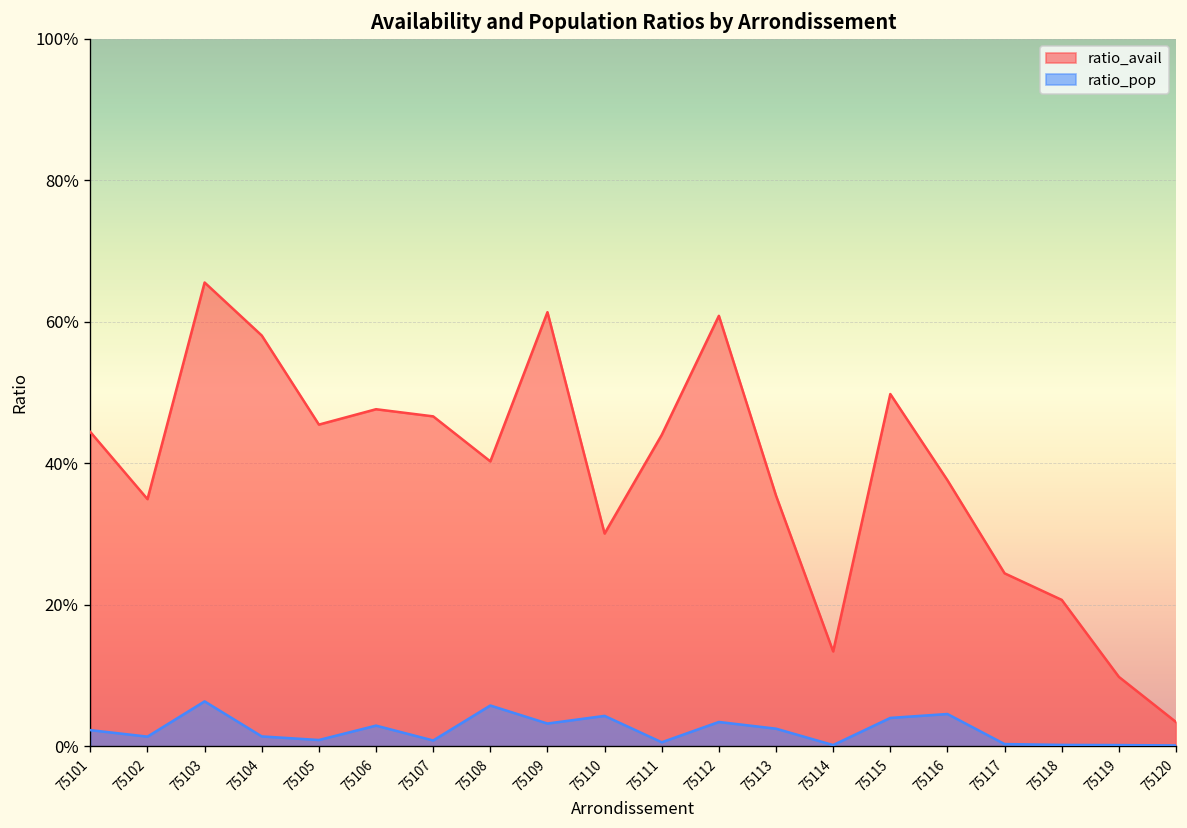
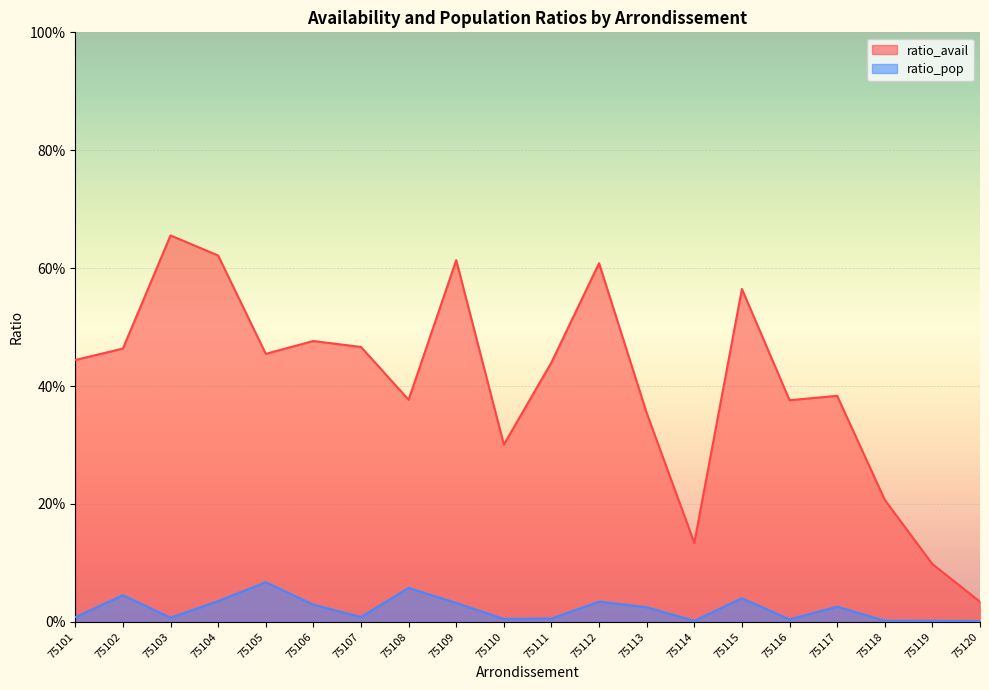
ratio_pop, 75101: 2% -> 1%
ratio_avail, 75102: 35% -> 46%
ratio_pop, 75102: 1% -> 5%
ratio_pop, 75103: 6% -> 1%
ratio_avail, 75104: 58% -> 62%
ratio_pop, 75104: 1% -> 4%
ratio_pop, 75105: 1% -> 7%
ratio_avail, 75108: 40% -> 38%
ratio_pop, 75110: 4% -> 0%
ratio_avail, 75115: 50% -> 56%
ratio_pop, 75116: 5% -> 0%
ratio_avail, 75117: 24% -> 38%
ratio_pop, 75117: 0% -> 3%
